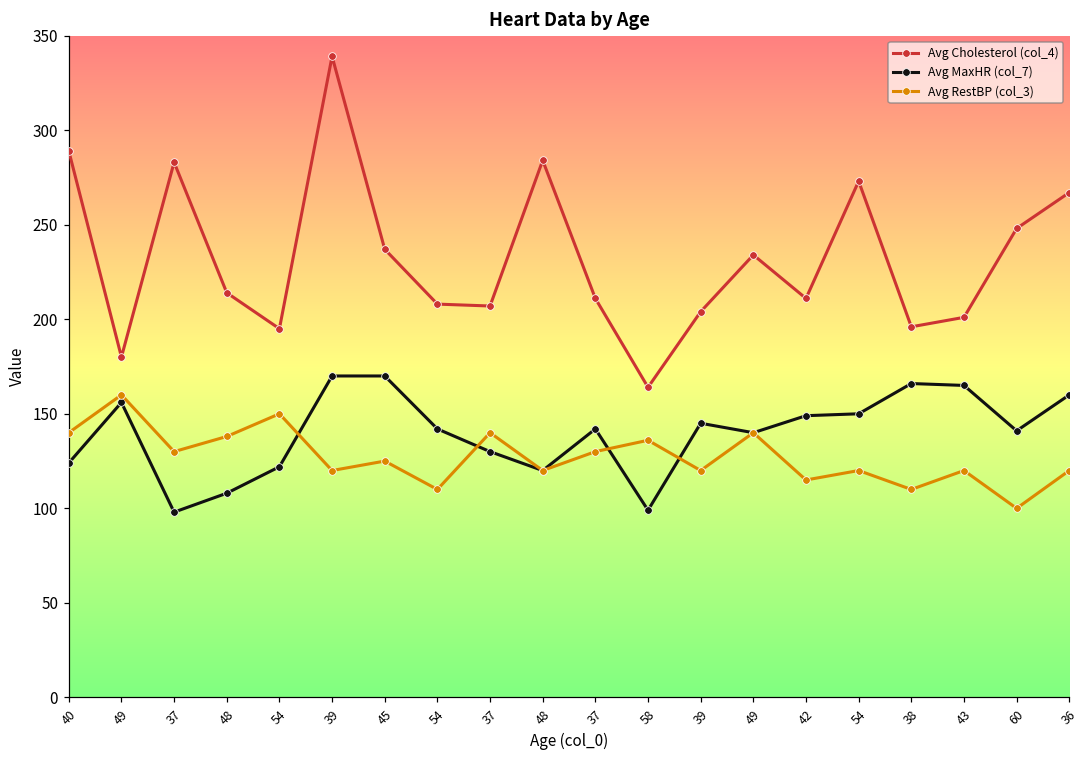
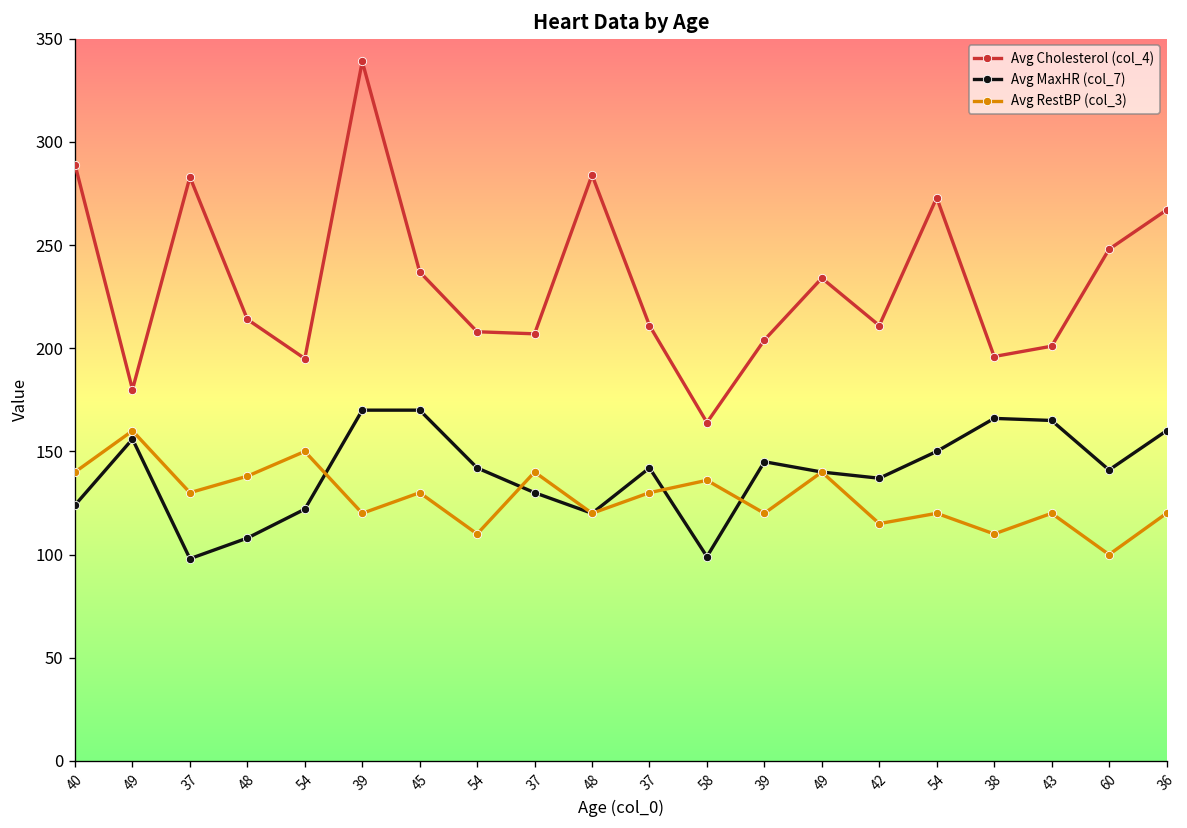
Avg RestBP (col_3), 45: 125 -> 130
Avg MaxHR (col_7), 42: 149 -> 137
